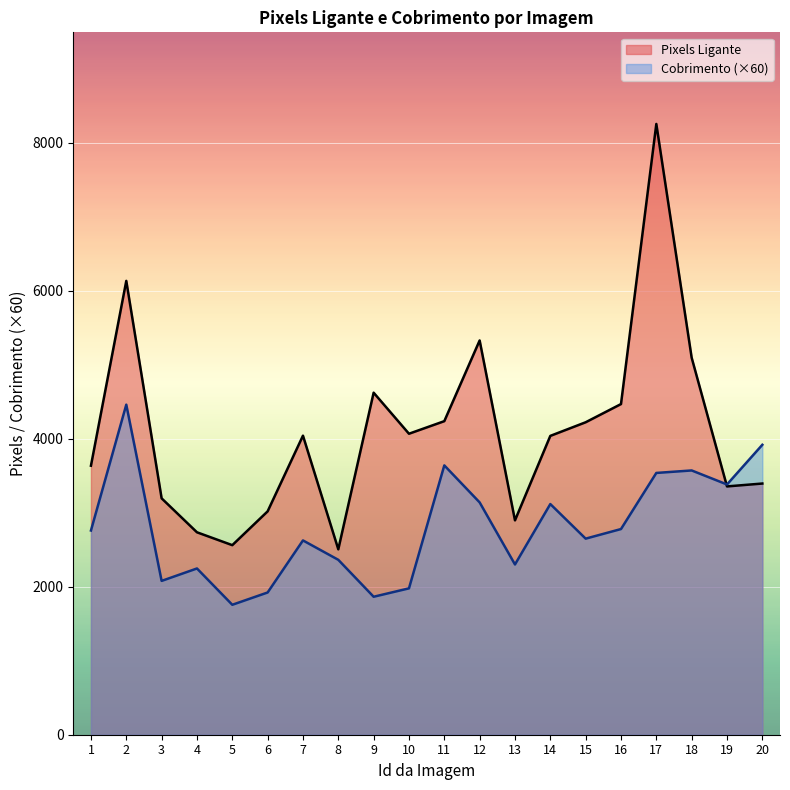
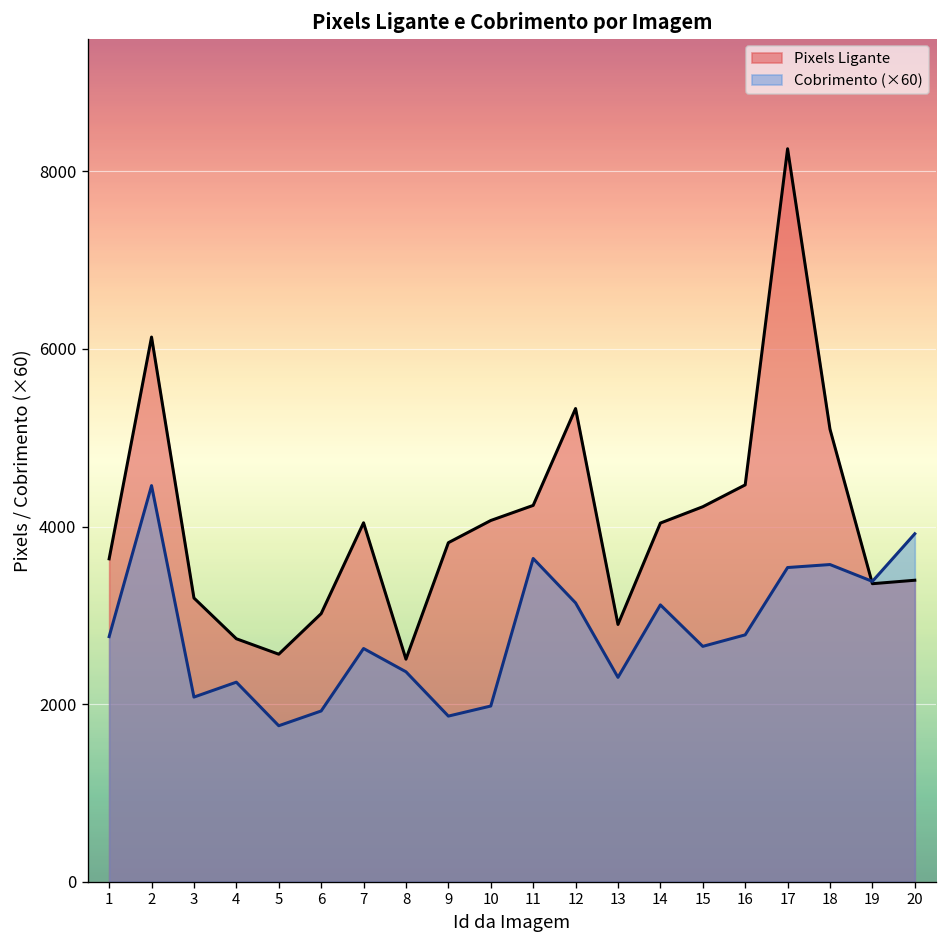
Pixels Ligante, 9: 4600 -> 3800
